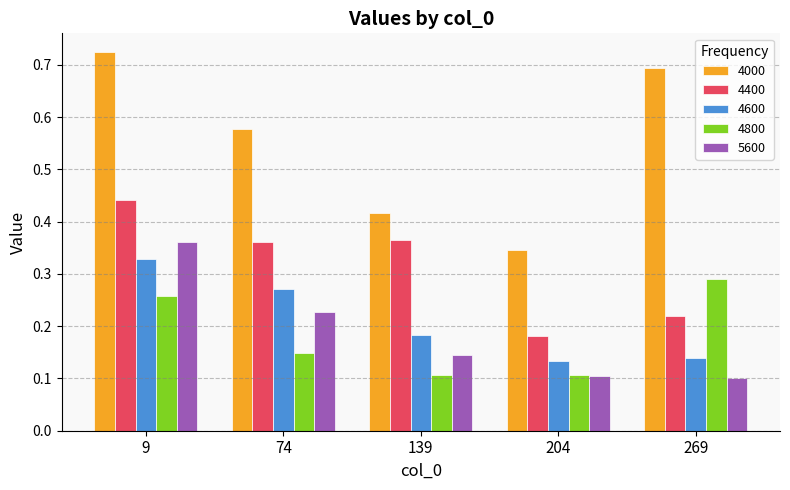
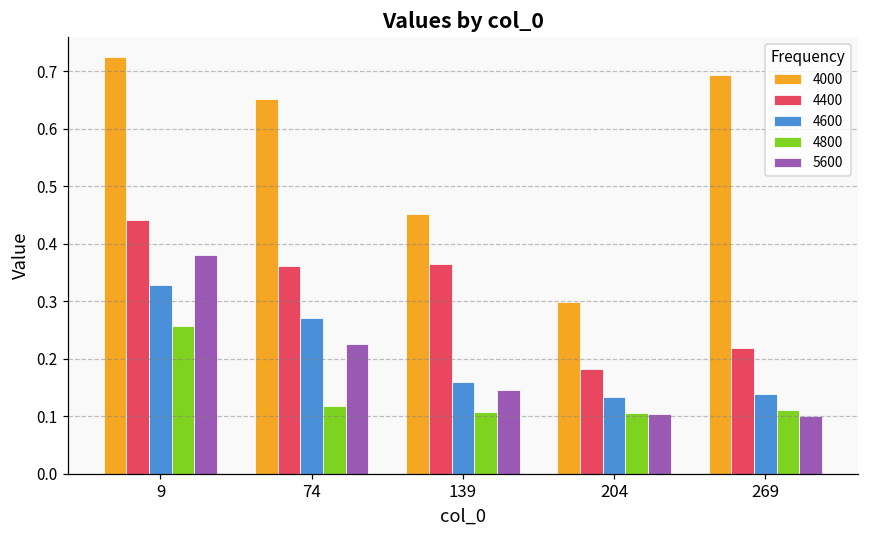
5600, 9: 0.36 -> 0.38
4000, 74: 0.58 -> 0.65
4800, 74: 0.15 -> 0.12
4000, 139: 0.42 -> 0.45
4600, 139: 0.18 -> 0.16
4000, 204: 0.35 -> 0.30
4800, 269: 0.29 -> 0.11
